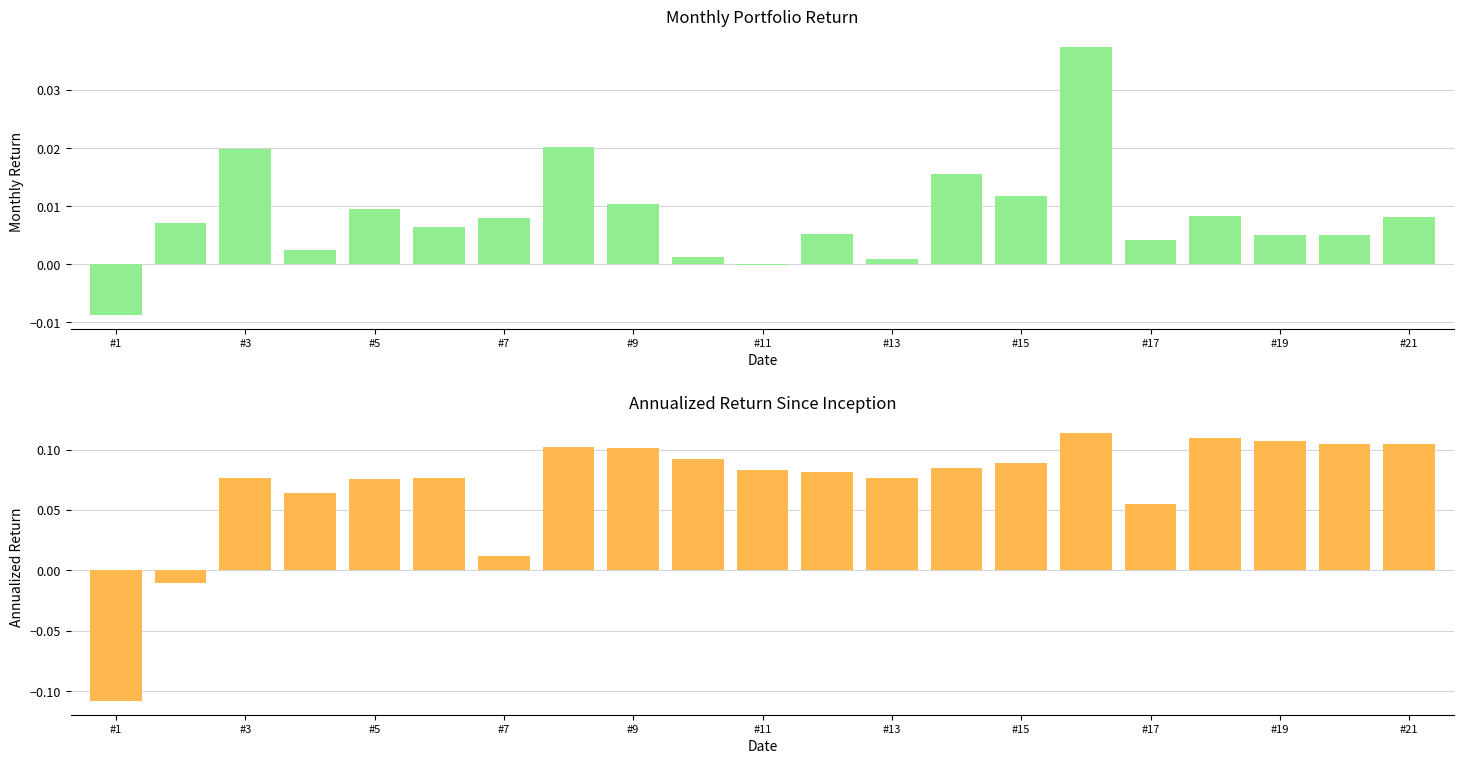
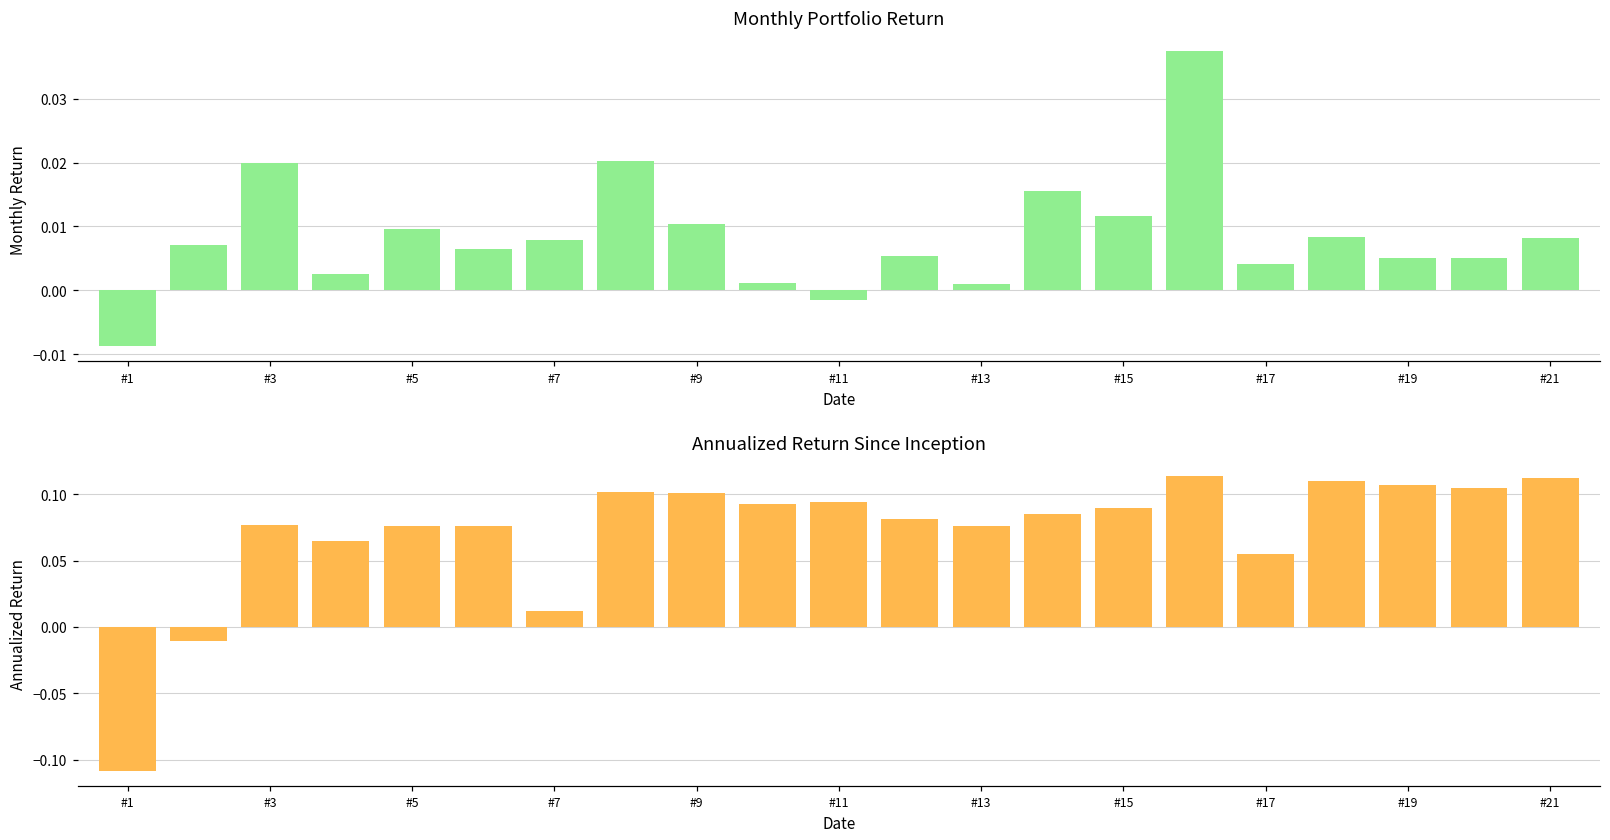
Monthly Portfolio Return, #11: 0.000 -> -0.002
Annualized Return Since Inception, #11: 0.083 -> 0.094
Annualized Return Since Inception, #21: 0.105 -> 0.112
